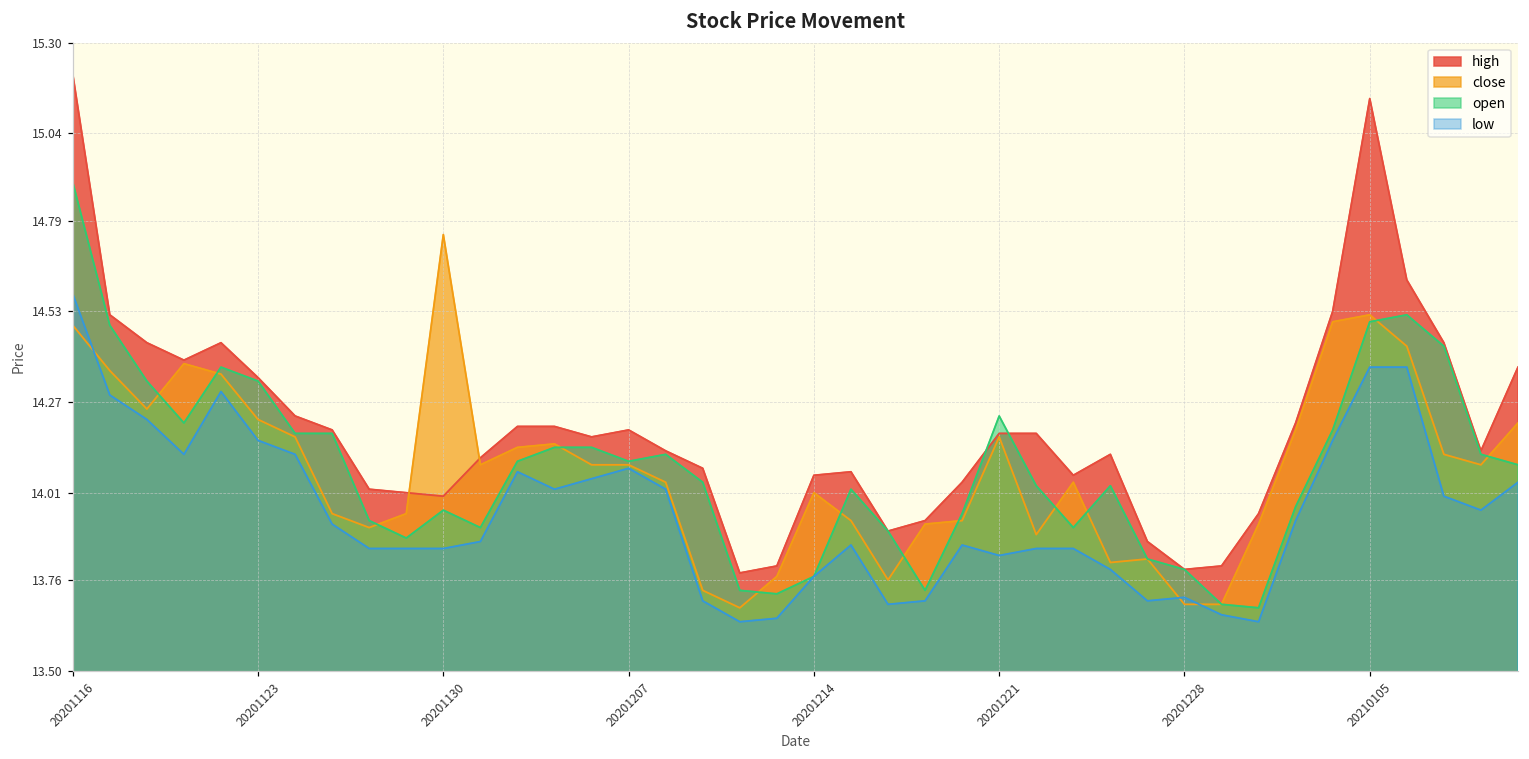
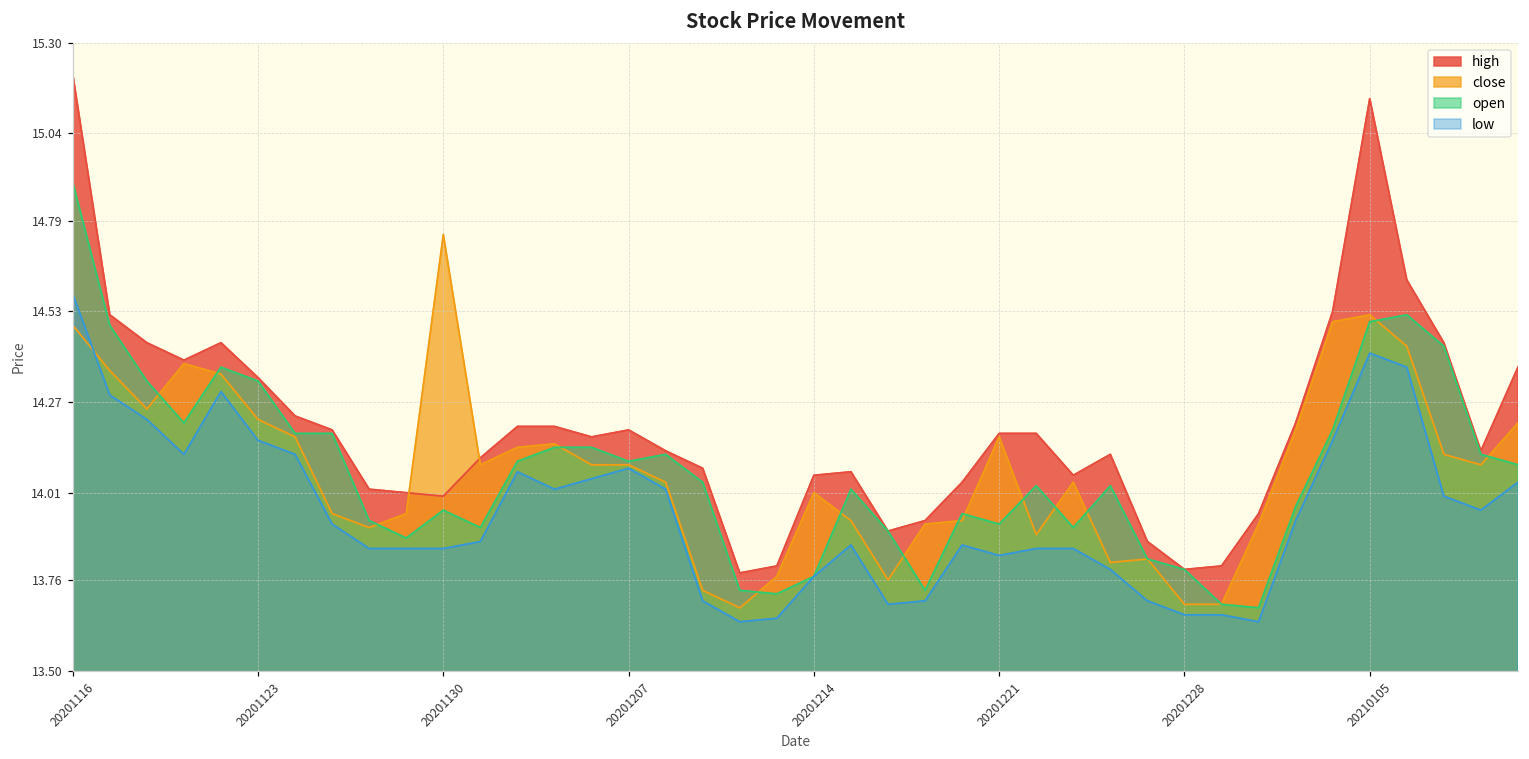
open, 20201221: 14.23 -> 13.92
low, 20201228: 13.71 -> 13.66
low, 20210105: 14.37 -> 14.41
